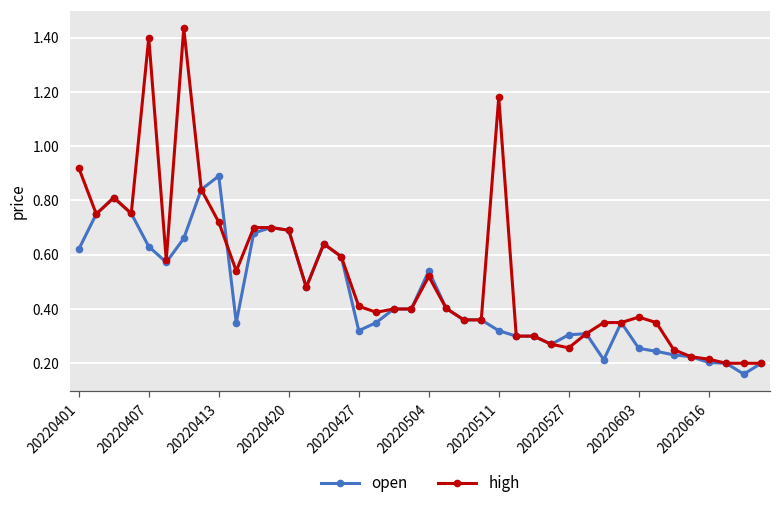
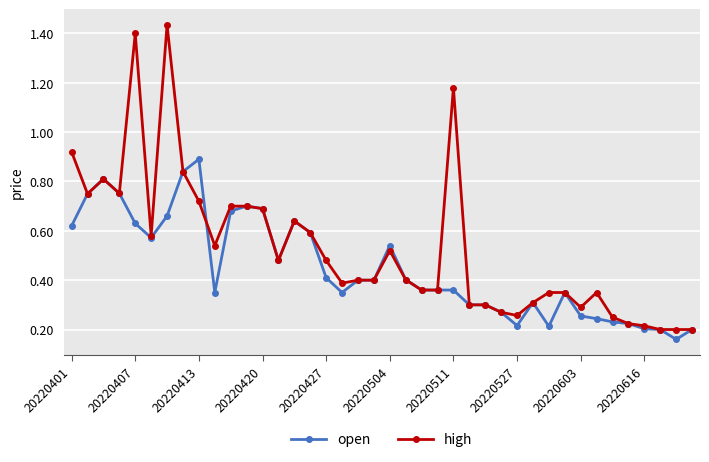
open, 20220427: 0.32 -> 0.41
high, 20220427: 0.41 -> 0.48
open, 20220511: 0.32 -> 0.36
open, 20220527: 0.31 -> 0.22
high, 20220603: 0.37 -> 0.29
